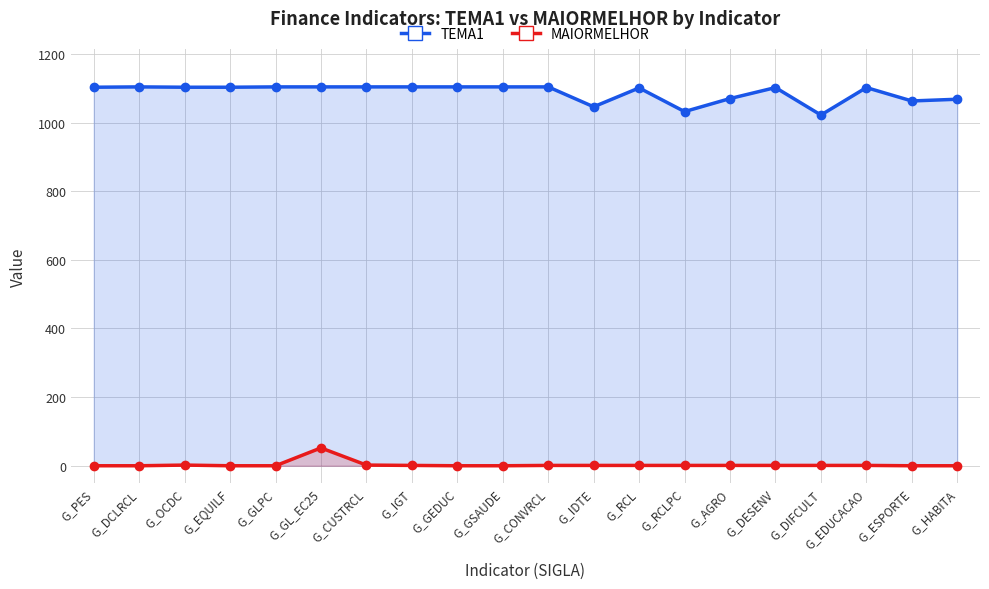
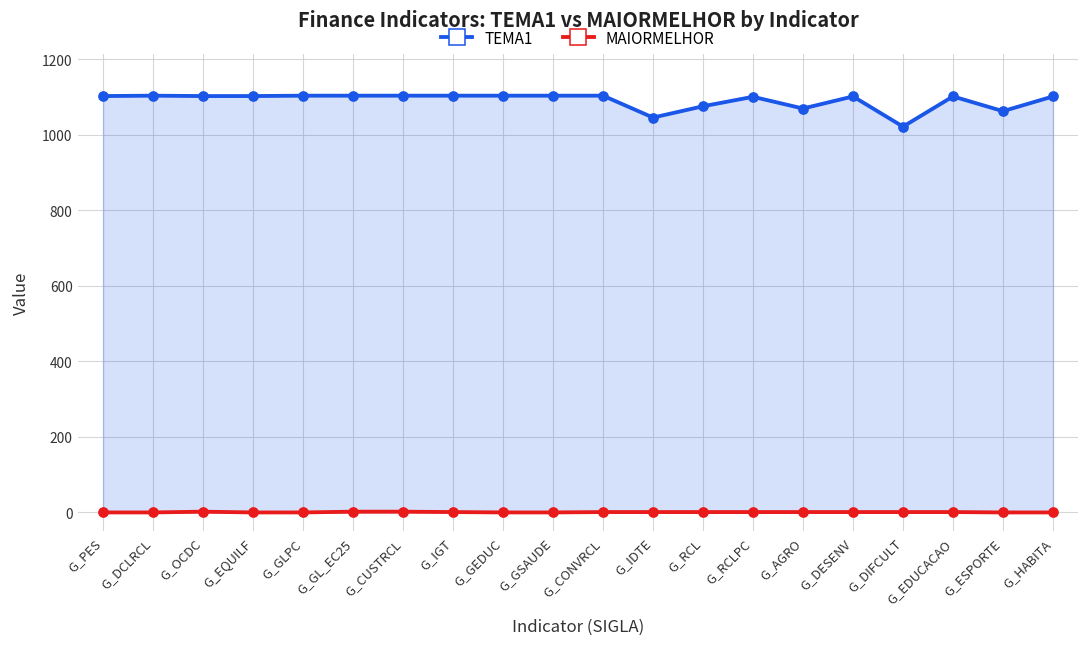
MAIORMELHOR, G_GL_EC25: 50 -> 0
TEMA1, G_RCL: 1100 -> 1080
TEMA1, G_RCLPC: 1030 -> 1100
TEMA1, G_HABITA: 1070 -> 1100
